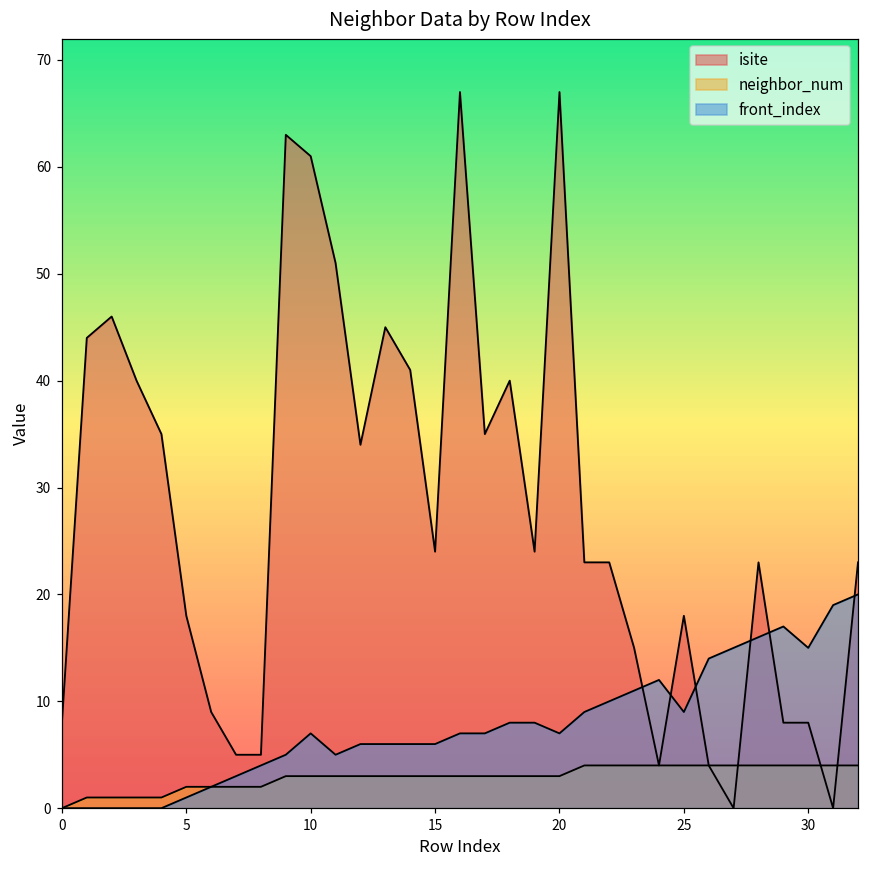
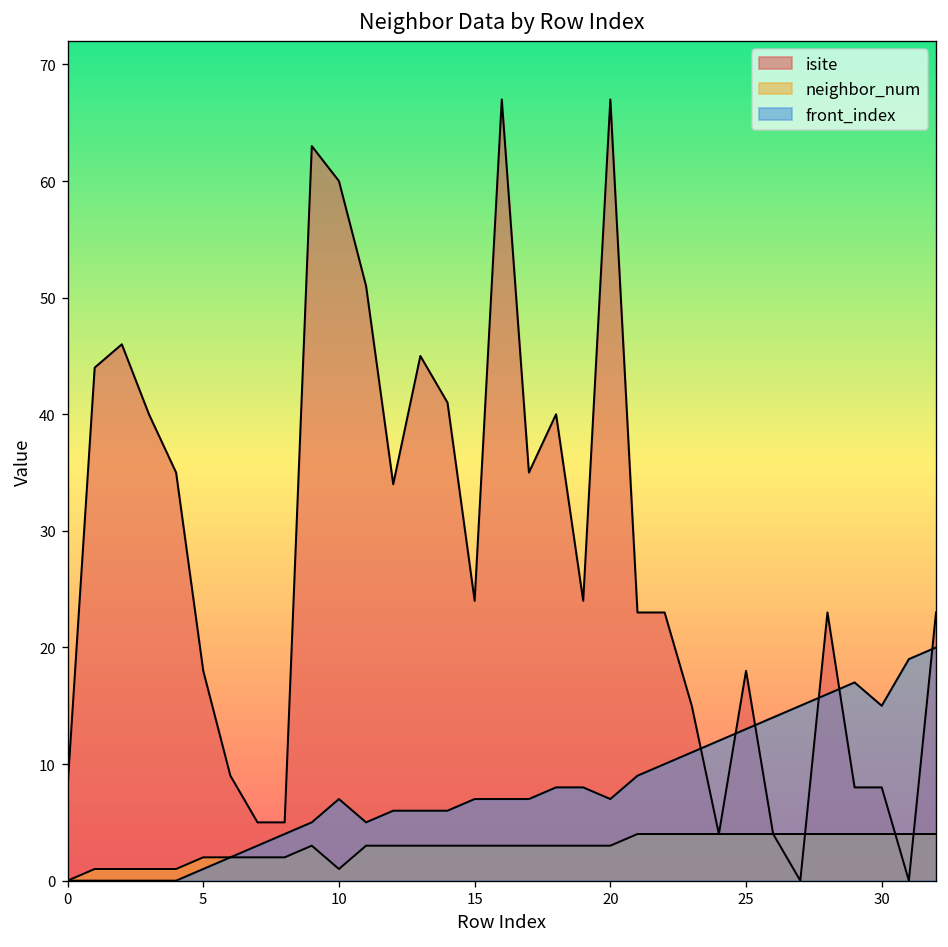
isite, 10: 61 -> 60
neighbor_num, 10: 3 -> 1
front_index, 15: 6 -> 7
front_index, 25: 9 -> 13
